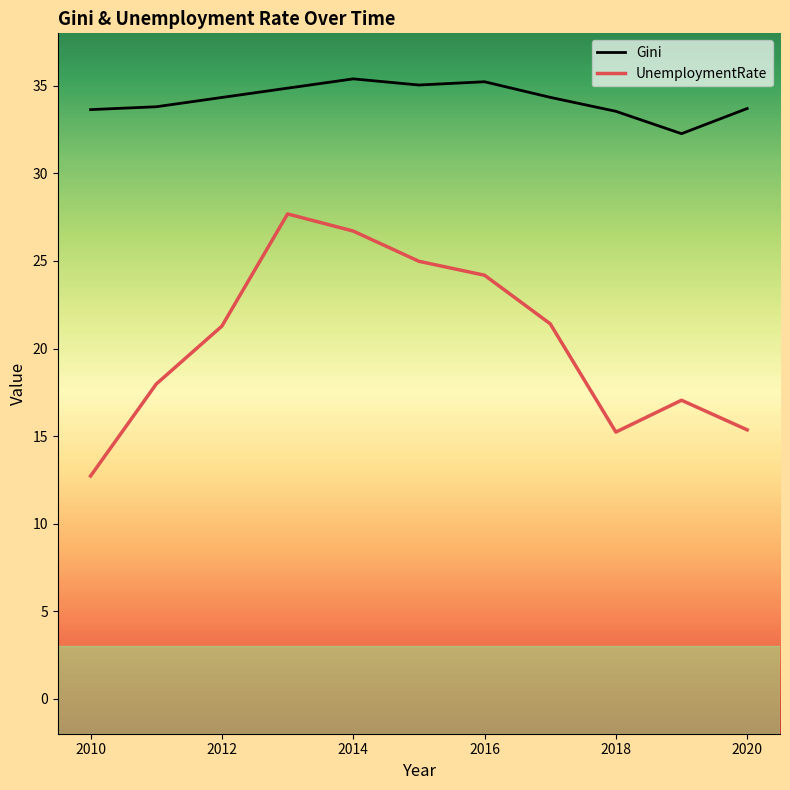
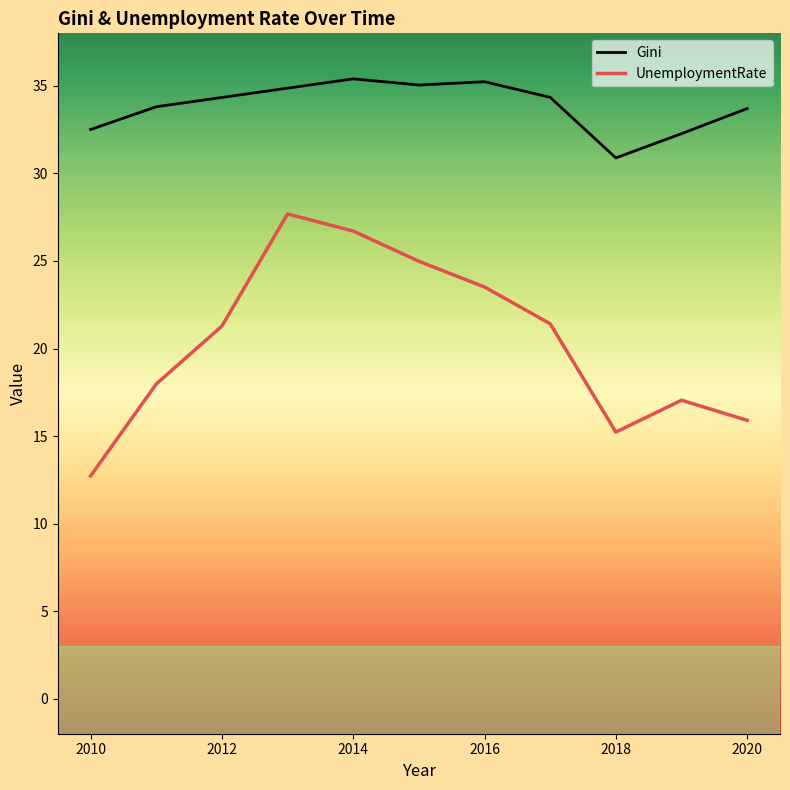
Gini, 2010: 33.6 -> 32.5
UnemploymentRate, 2016: 24.2 -> 23.5
Gini, 2018: 33.5 -> 30.9
UnemploymentRate, 2020: 15.4 -> 15.9
